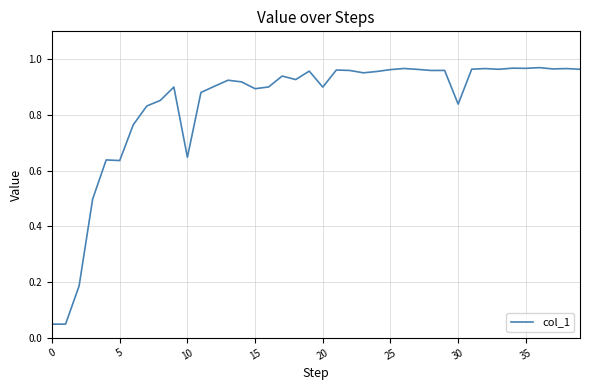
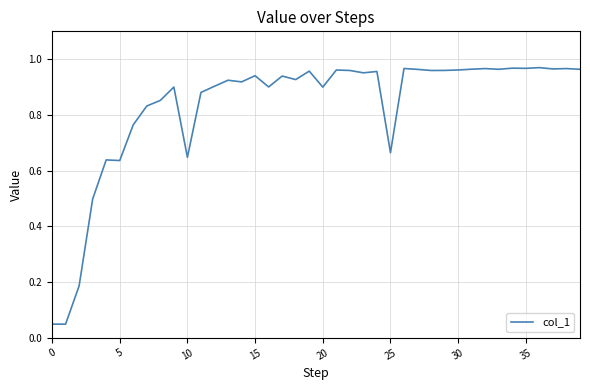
15: 0.89 -> 0.94
25: 0.96 -> 0.66
30: 0.84 -> 0.96
